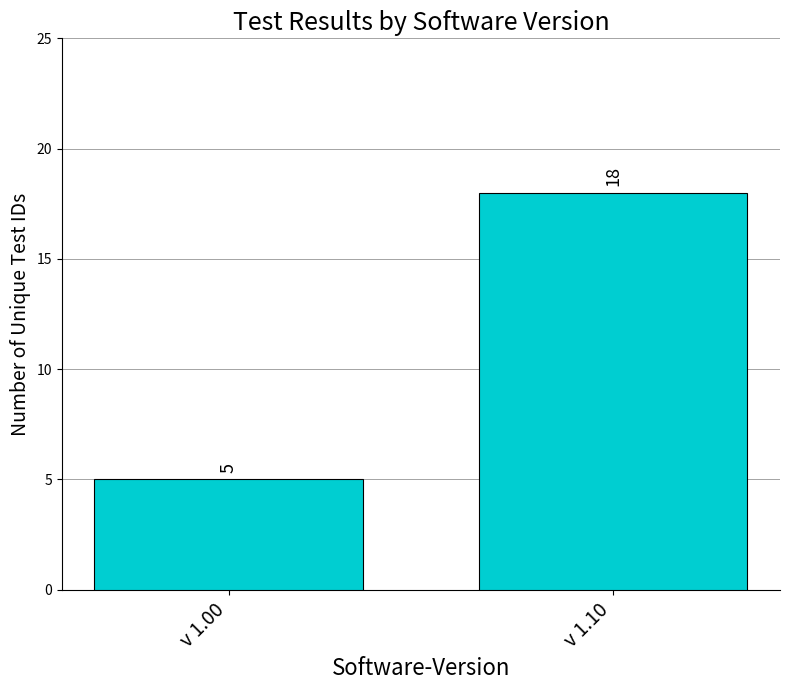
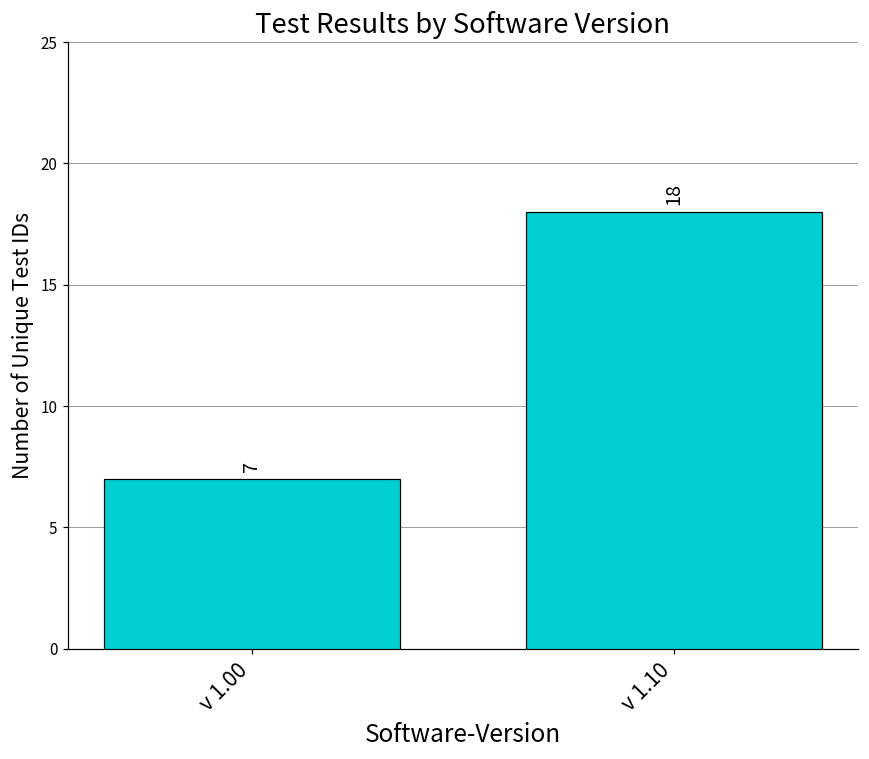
v 1.00: 5 -> 7
